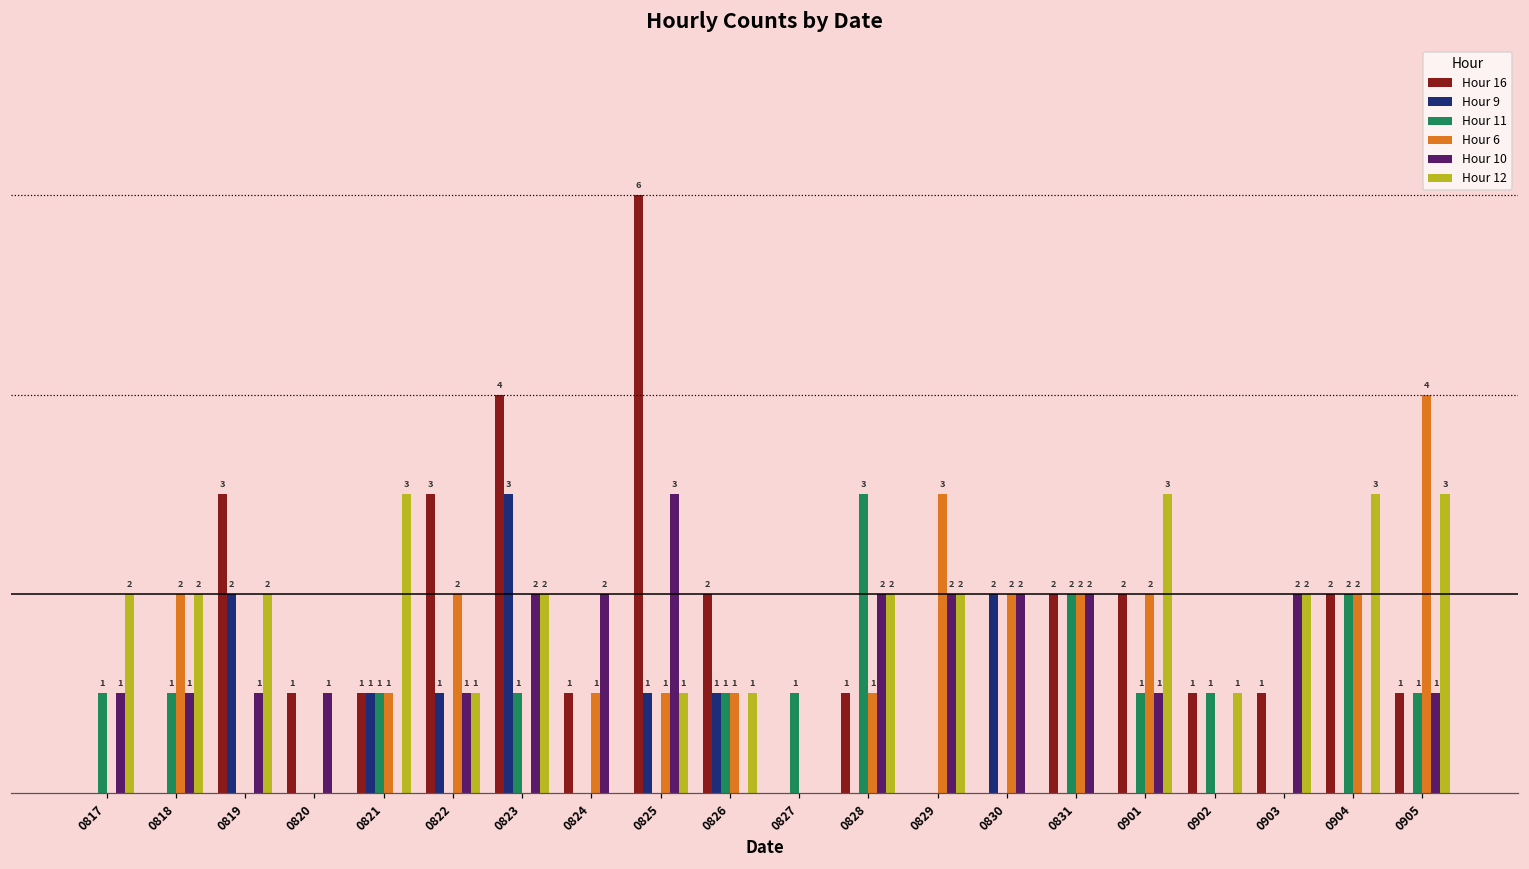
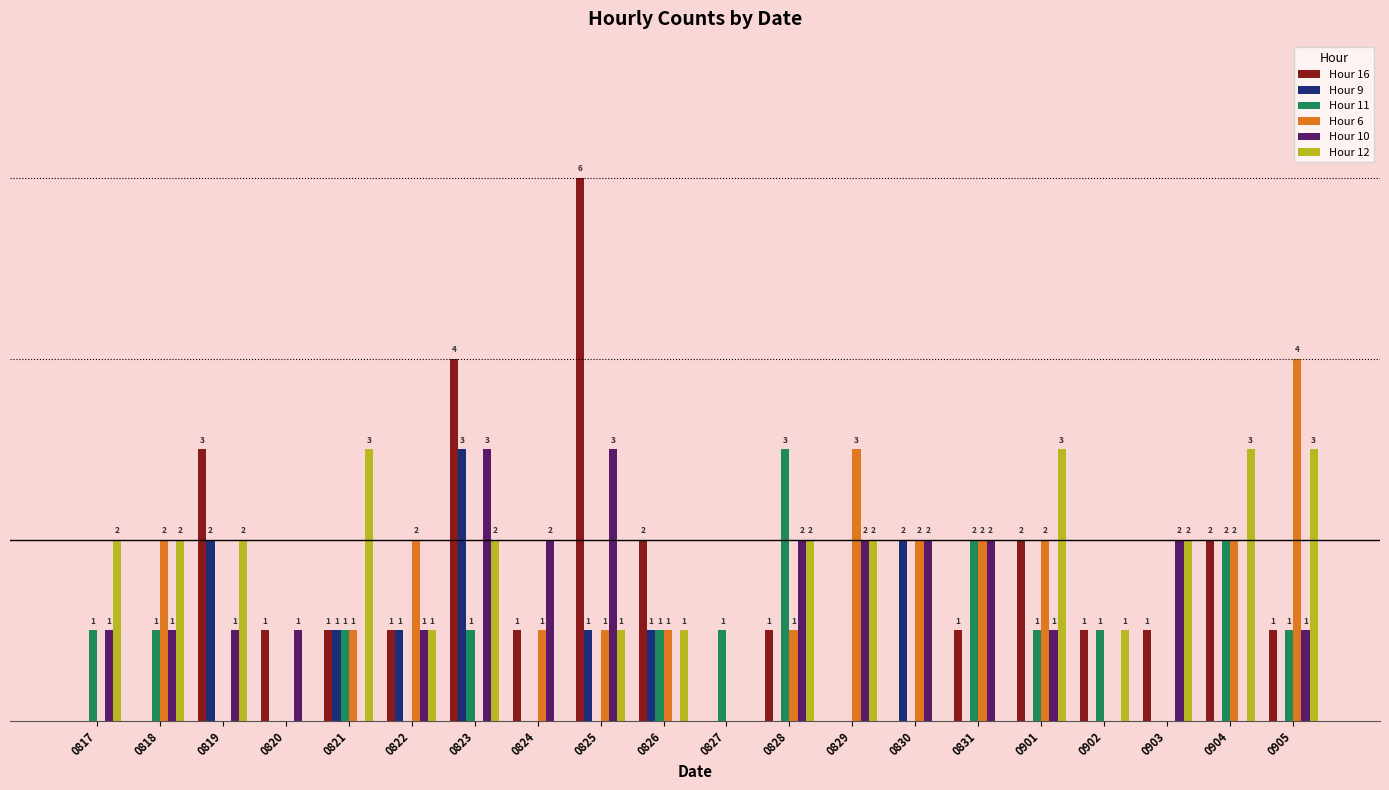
Hour 16, 0822: 3 -> 1
Hour 10, 0823: 2 -> 3
Hour 16, 0831: 2 -> 1
